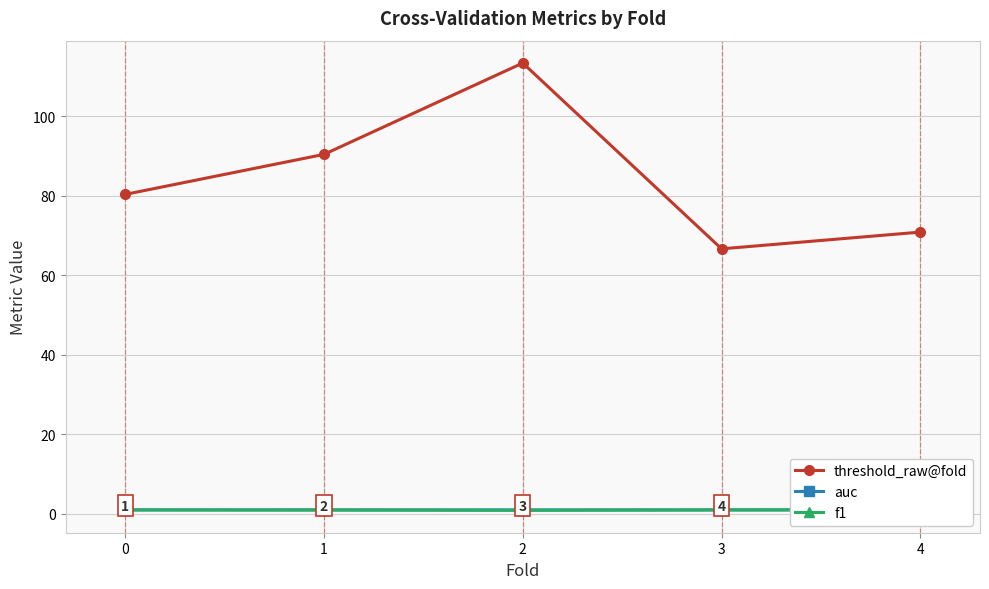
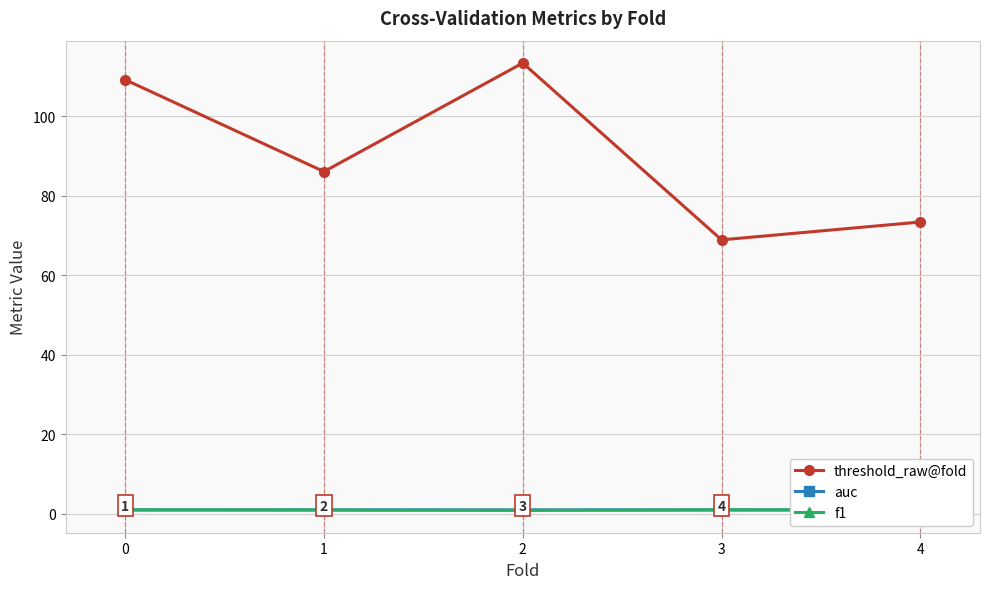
threshold_raw@fold, 0: 80 -> 109
threshold_raw@fold, 1: 90 -> 86
threshold_raw@fold, 3: 67 -> 69
threshold_raw@fold, 4: 71 -> 73
